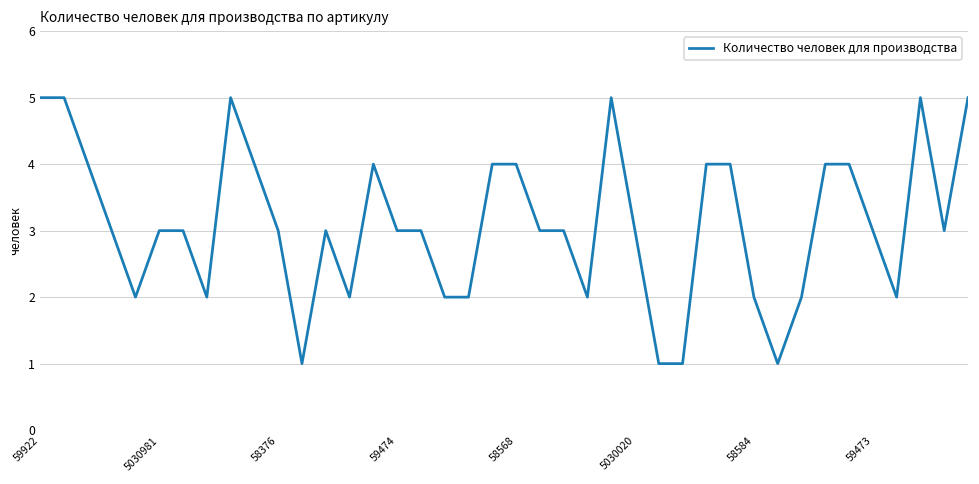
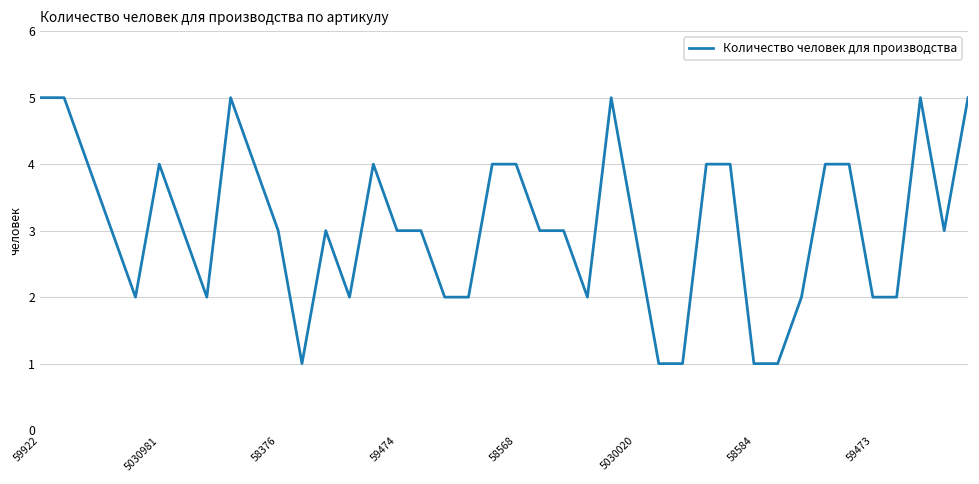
5030981: 3 -> 4
58584: 2 -> 1
59473: 3 -> 2
